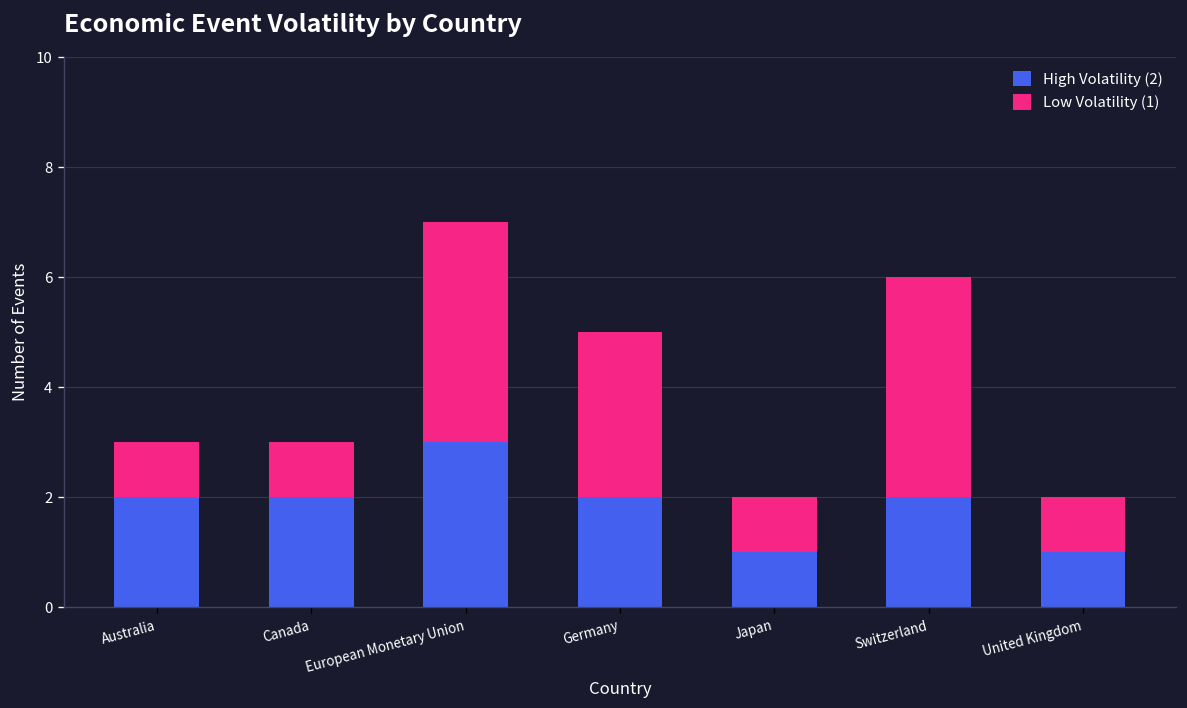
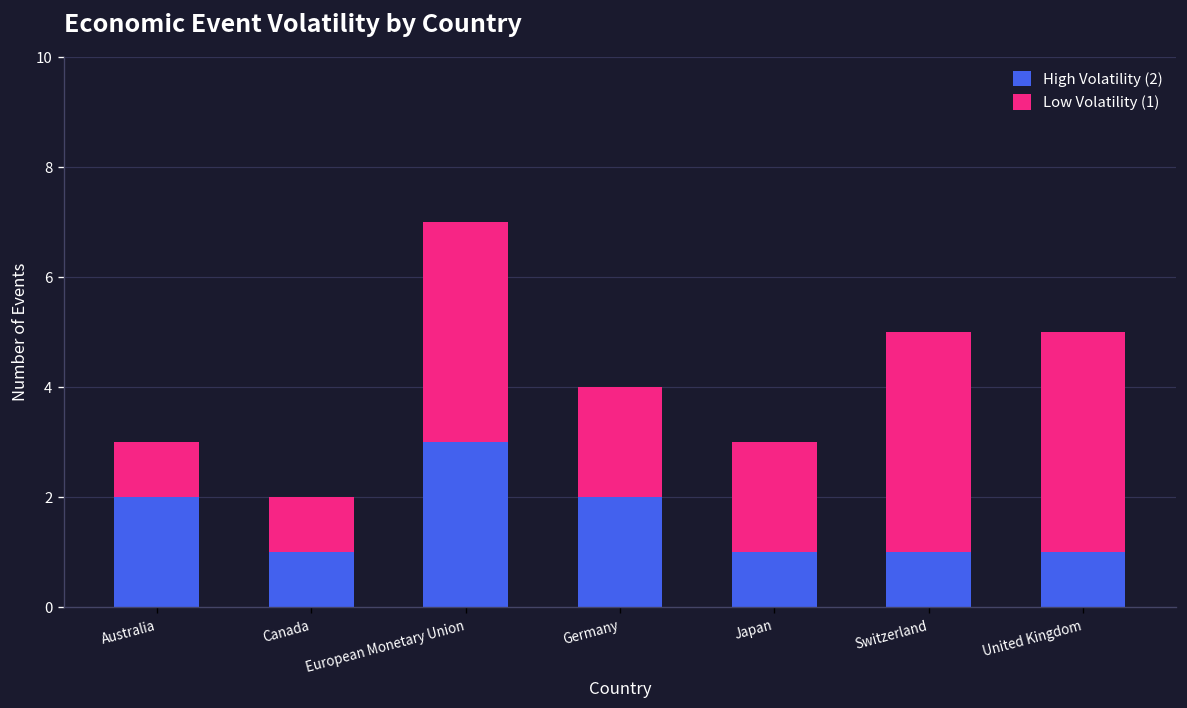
High Volatility (2), Canada: 2 -> 1
Low Volatility (1), Germany: 3 -> 2
Low Volatility (1), Japan: 1 -> 2
High Volatility (2), Switzerland: 2 -> 1
Low Volatility (1), United Kingdom: 1 -> 4
